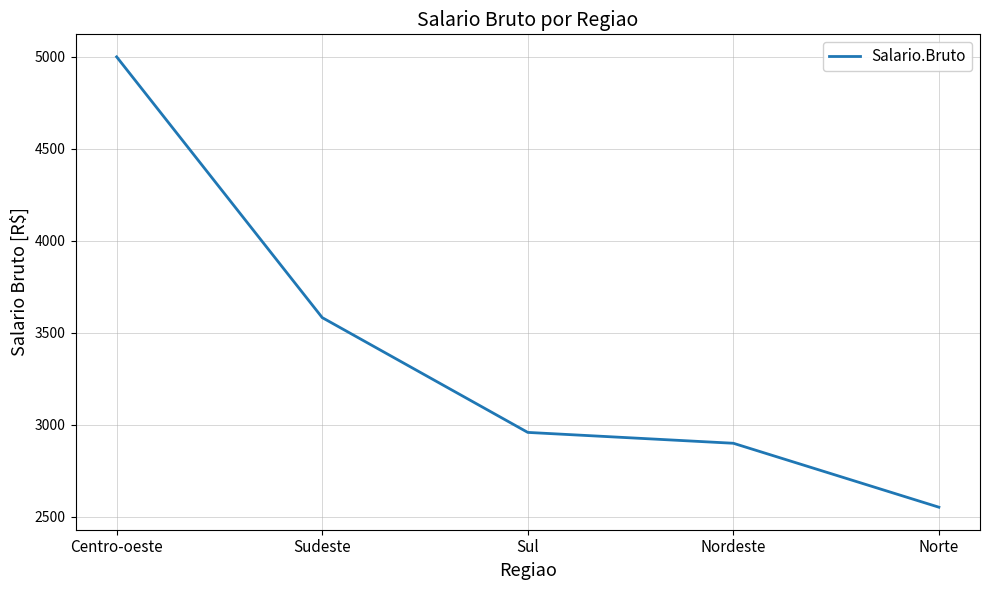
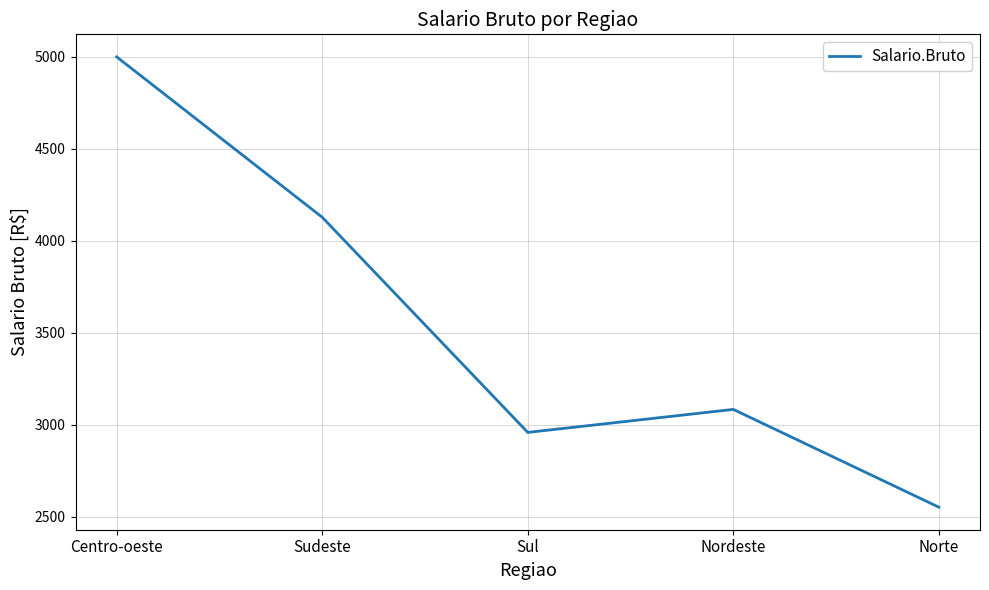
Sudeste: 3580 -> 4130
Nordeste: 2900 -> 3080
